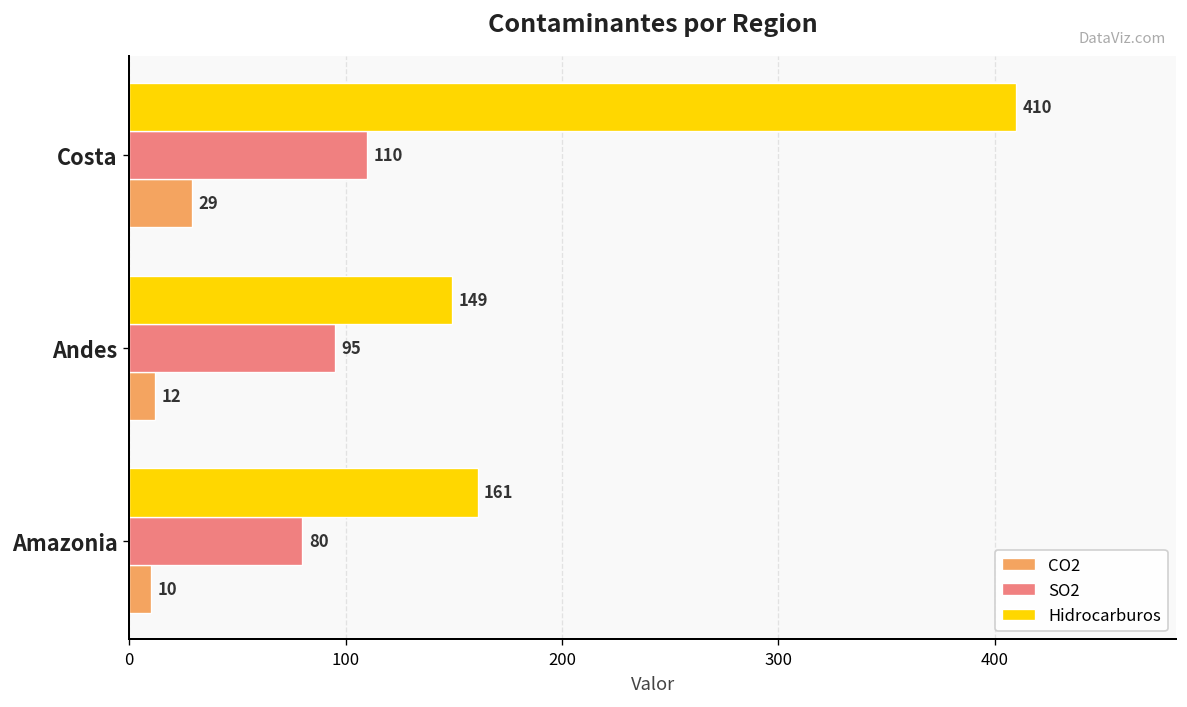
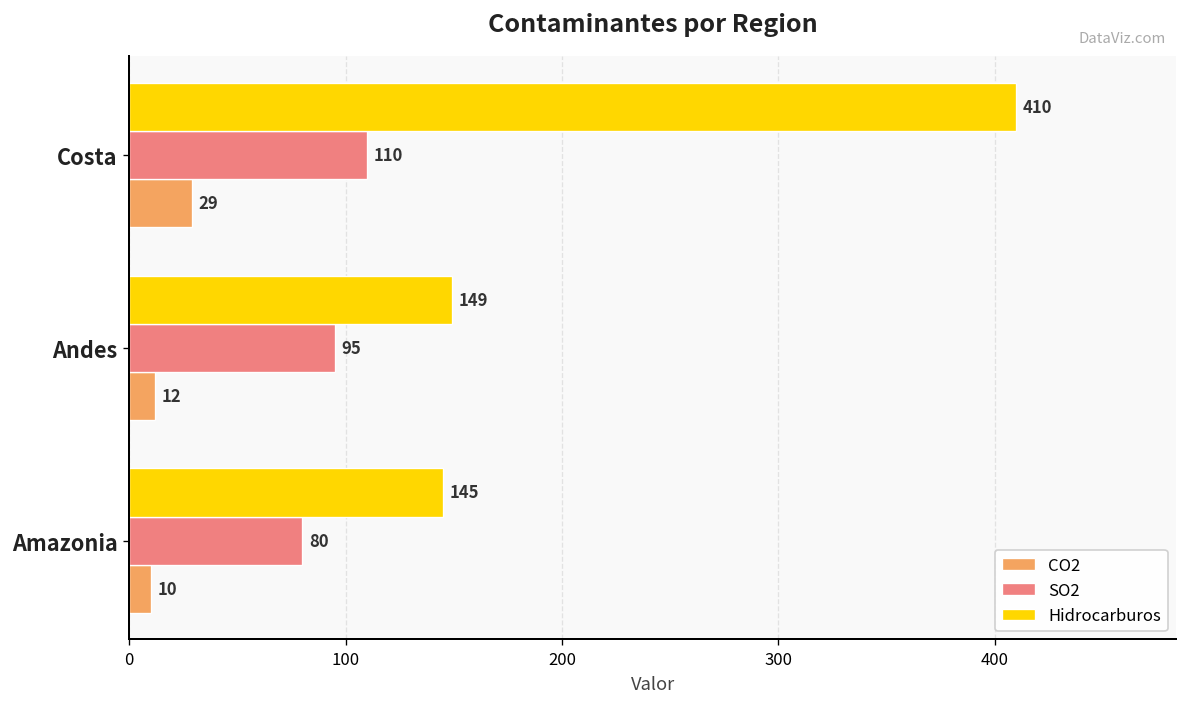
Hidrocarburos, Amazonia: 161 -> 145
